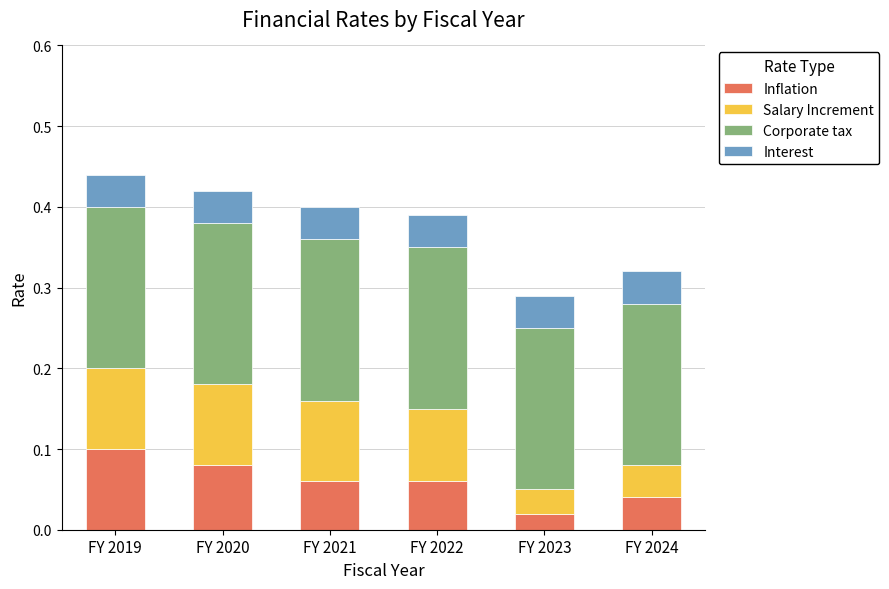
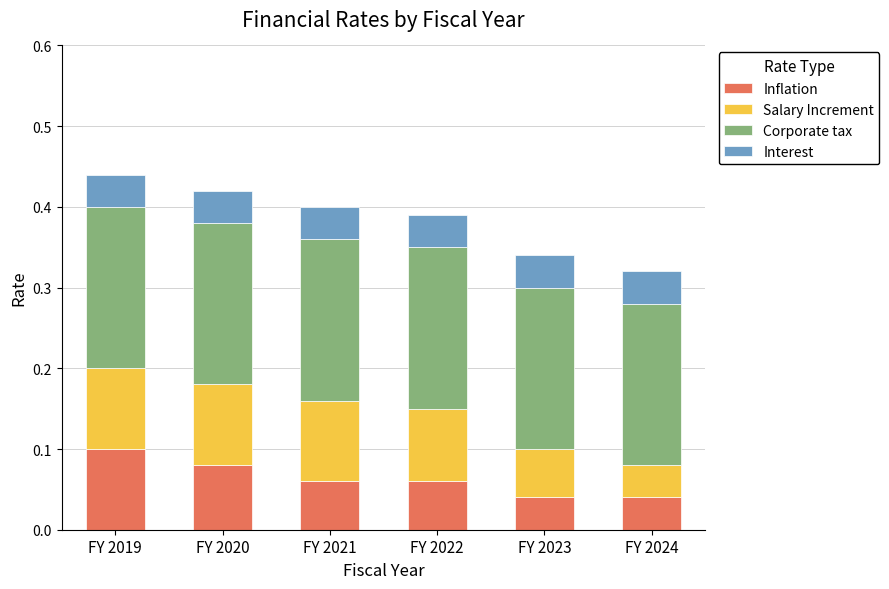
Inflation, FY 2023: 0.02 -> 0.04
Salary Increment, FY 2023: 0.03 -> 0.06
